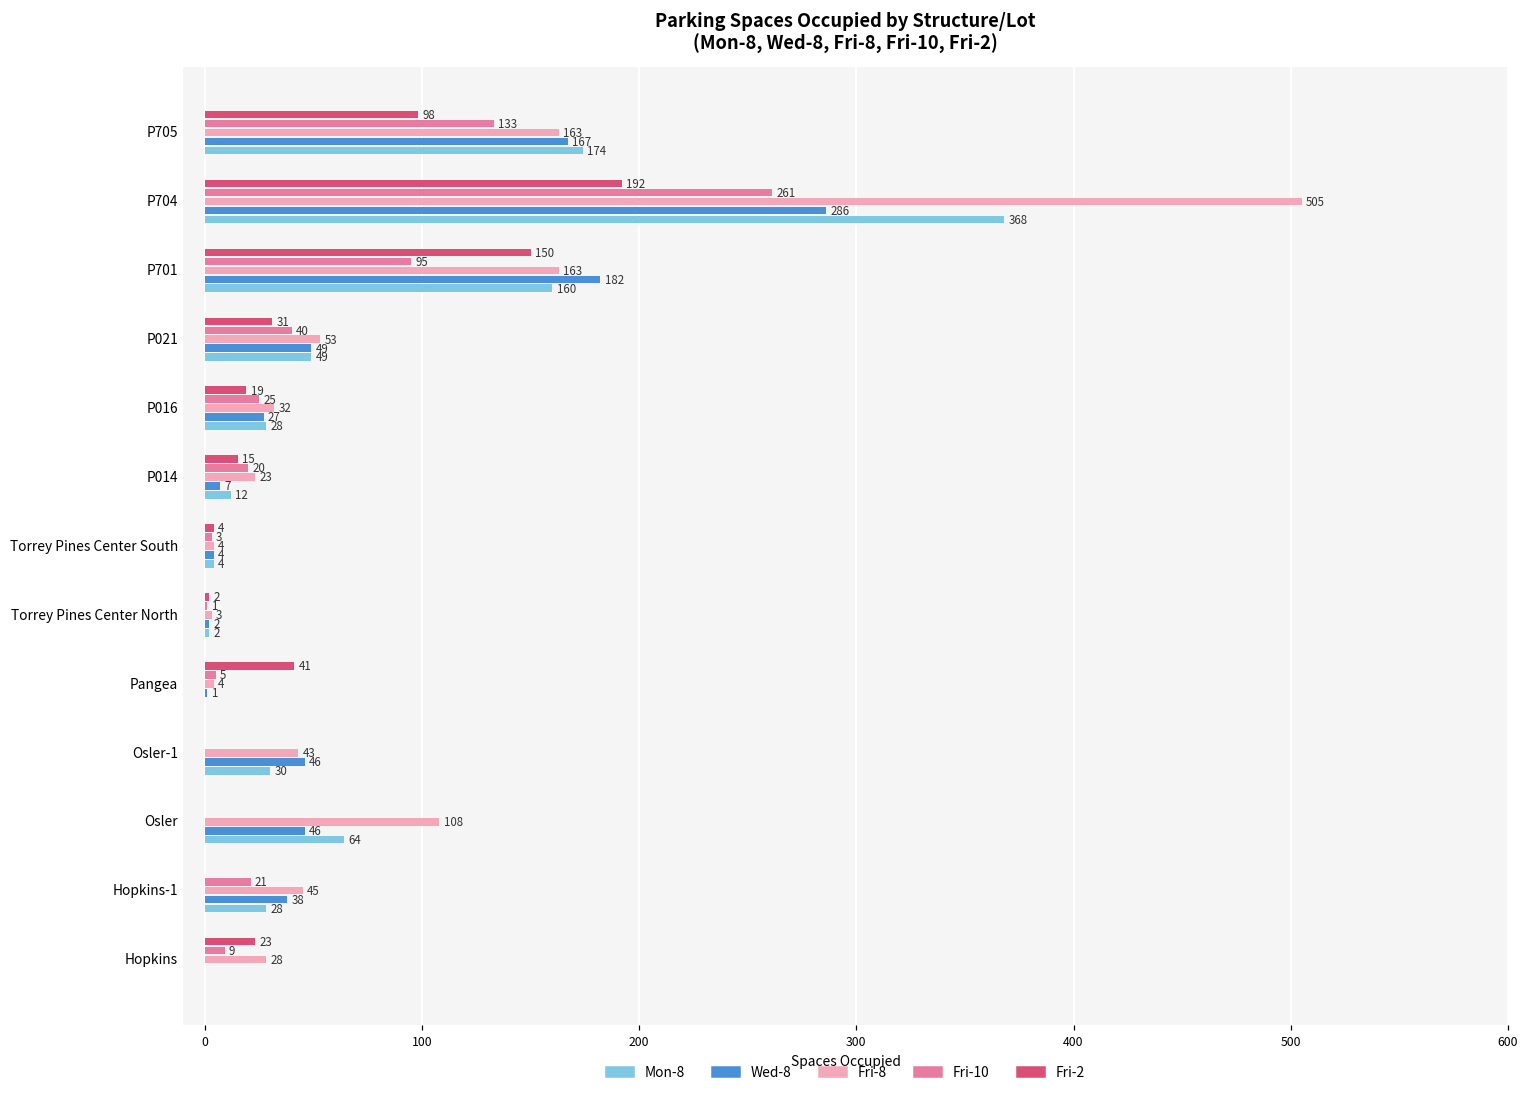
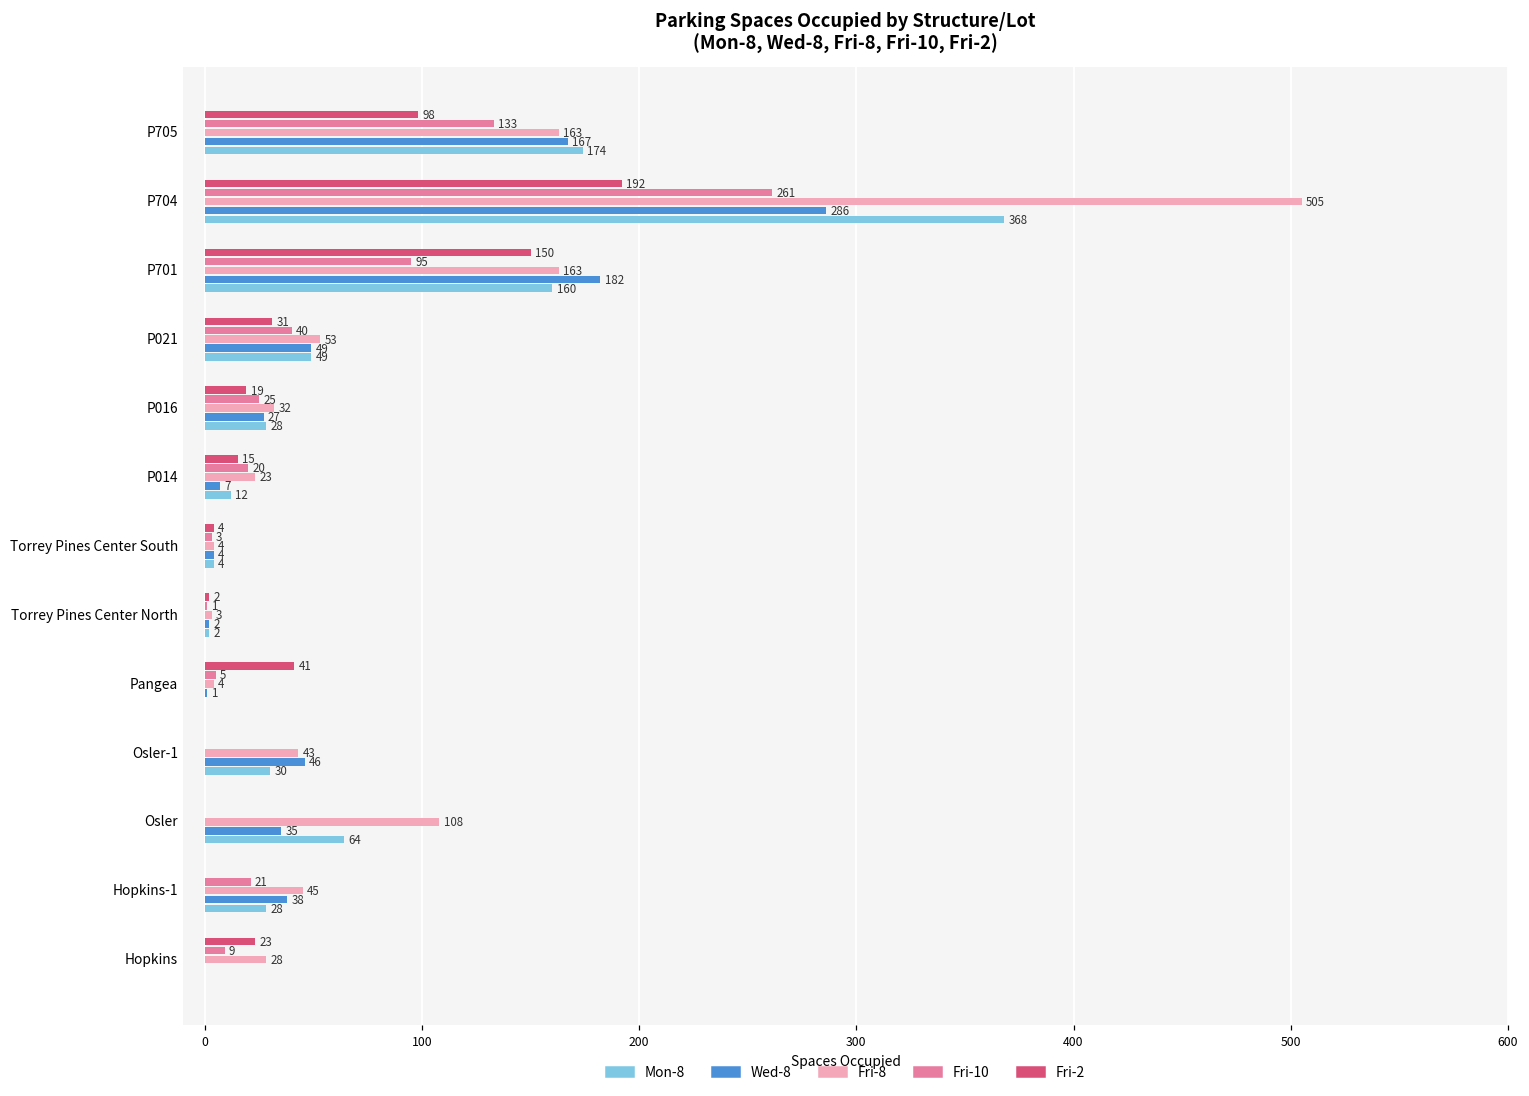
Wed-8, Osler: 46 -> 35
